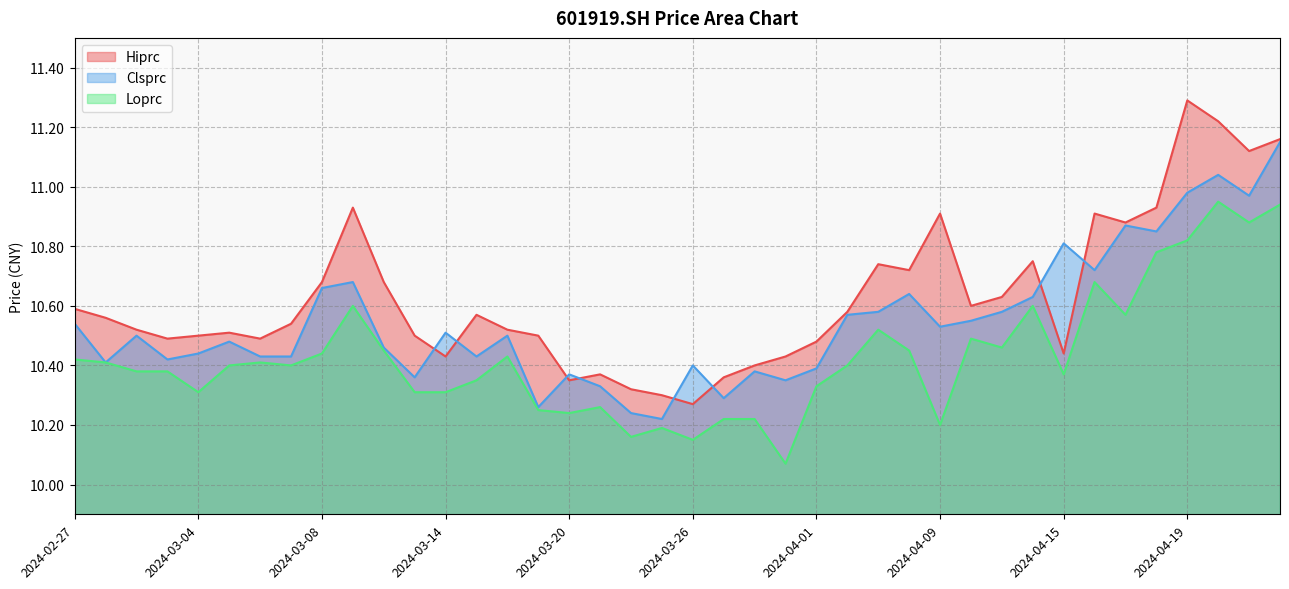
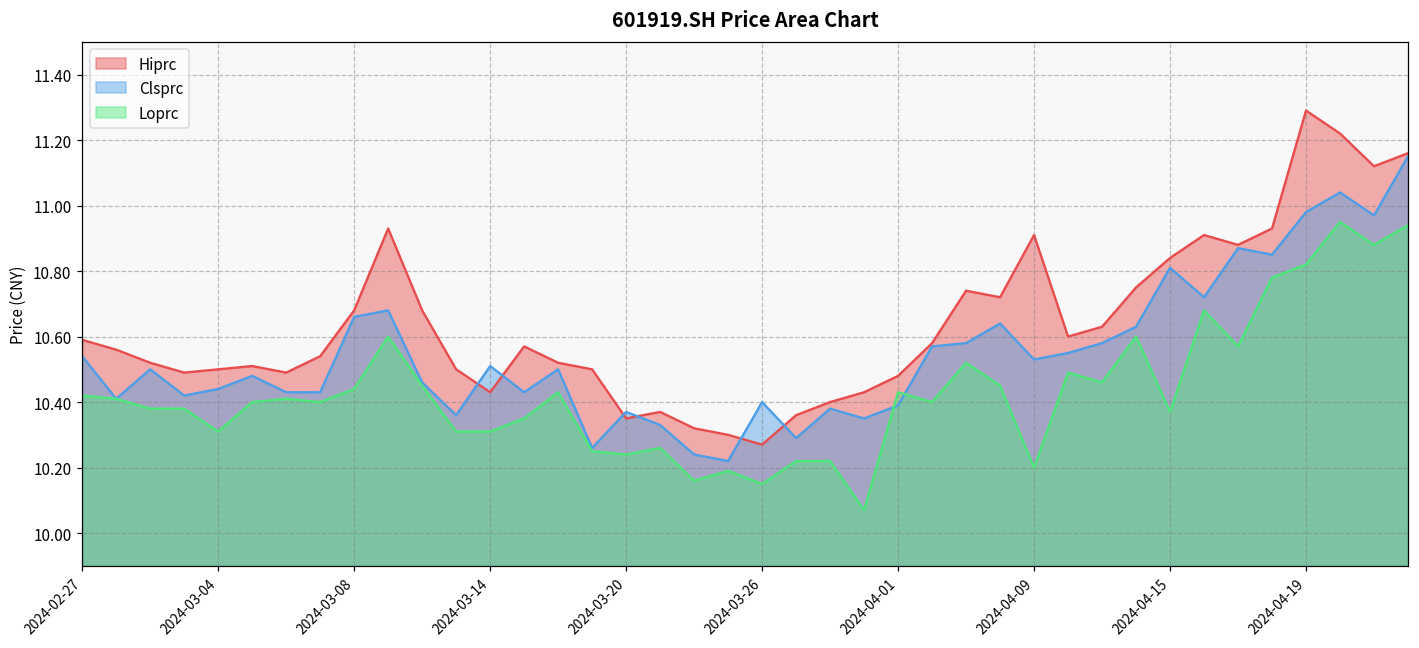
Loprc, 2024-04-01: 10.33 -> 10.43
Hiprc, 2024-04-15: 10.44 -> 10.84
